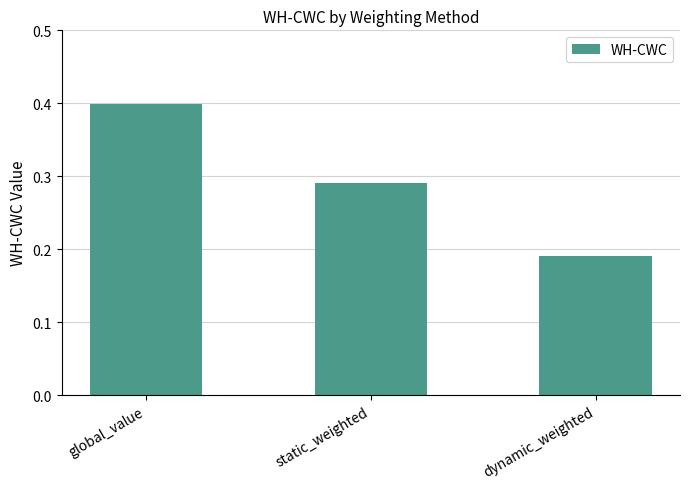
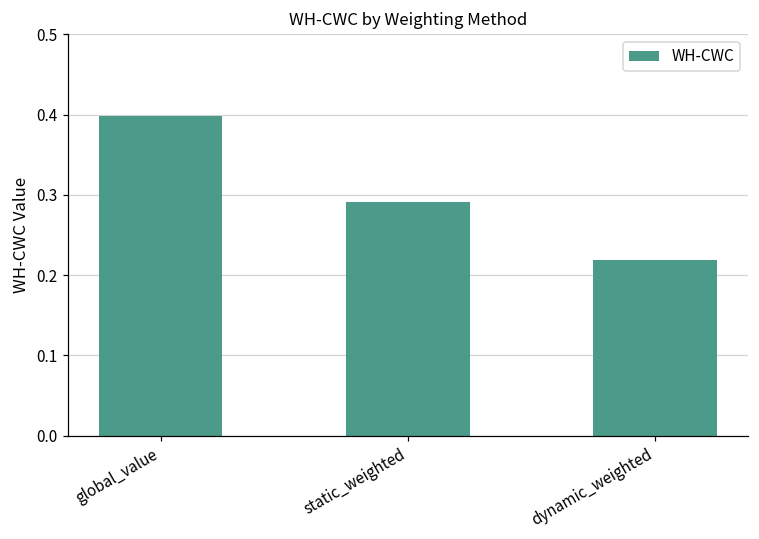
dynamic_weighted: 0.19 -> 0.22
